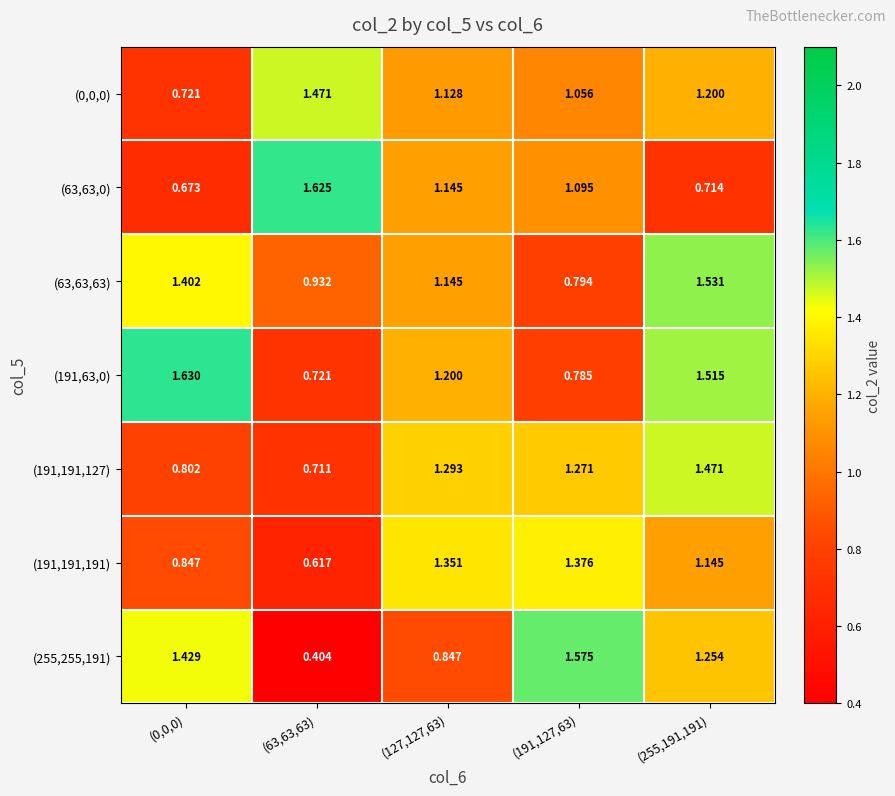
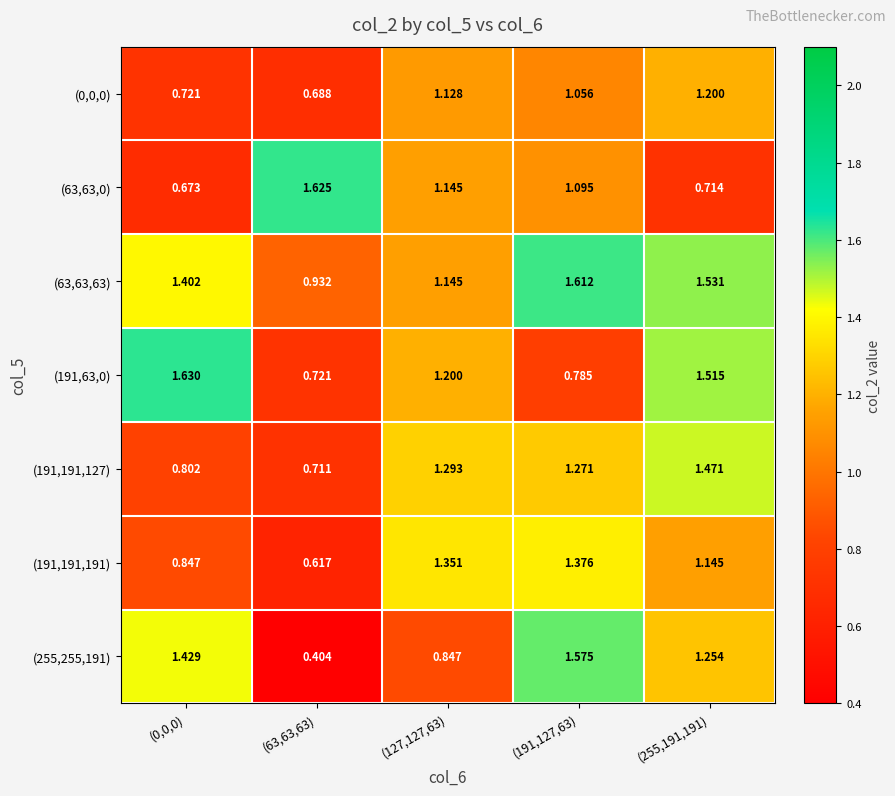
(0,0,0), (63,63,63): 1.471 -> 0.688
(63,63,63), (191,127,63): 0.794 -> 1.612
